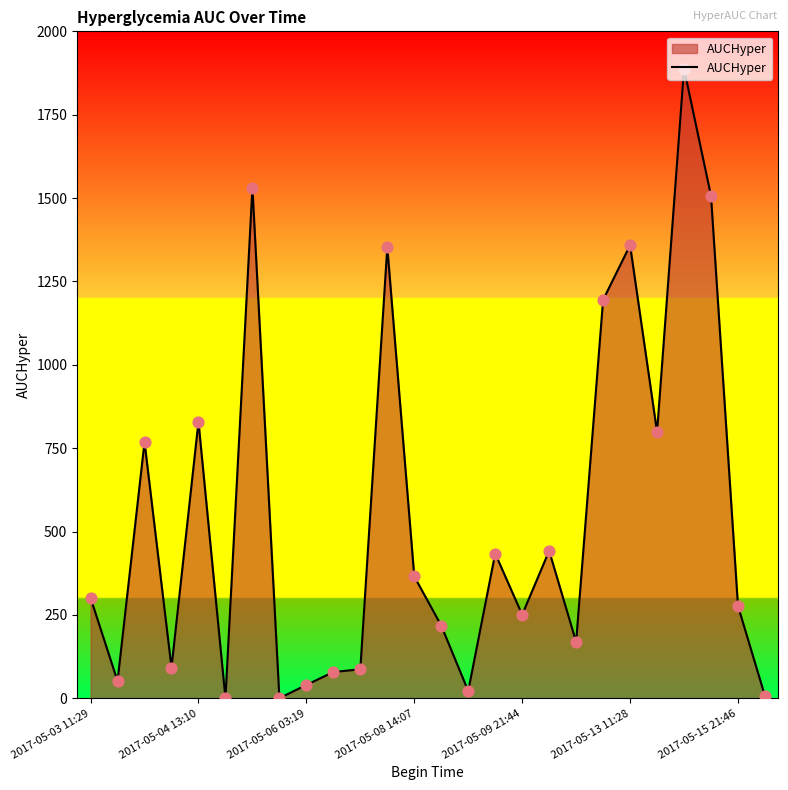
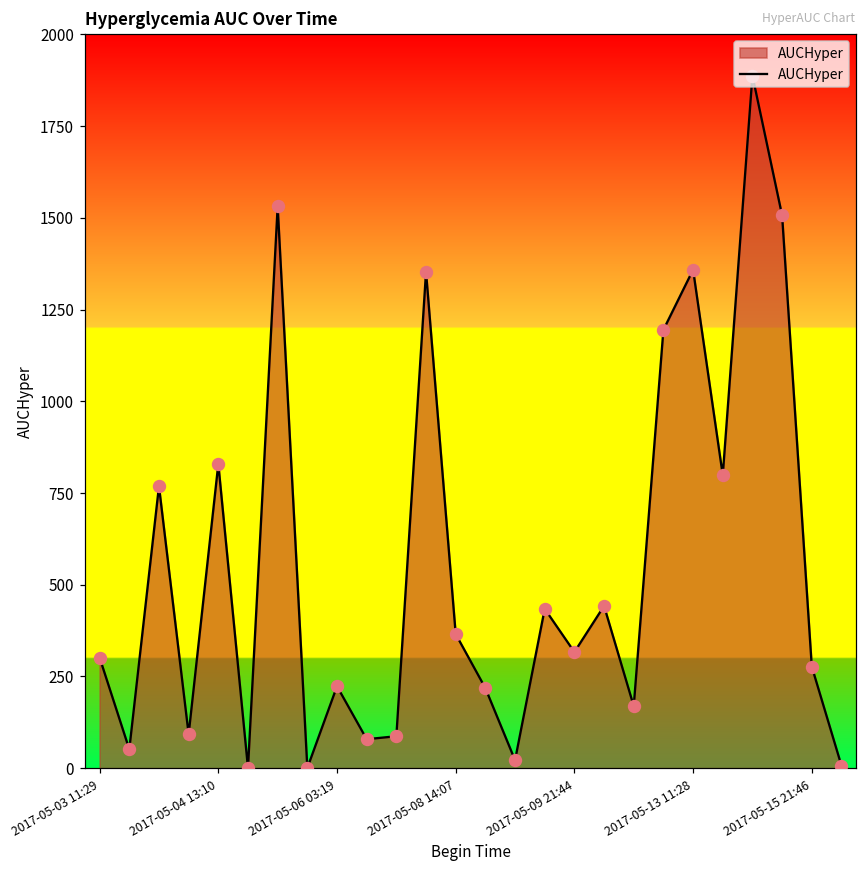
2017-05-06 03:19: 40 -> 220
2017-05-09 21:44: 250 -> 320
